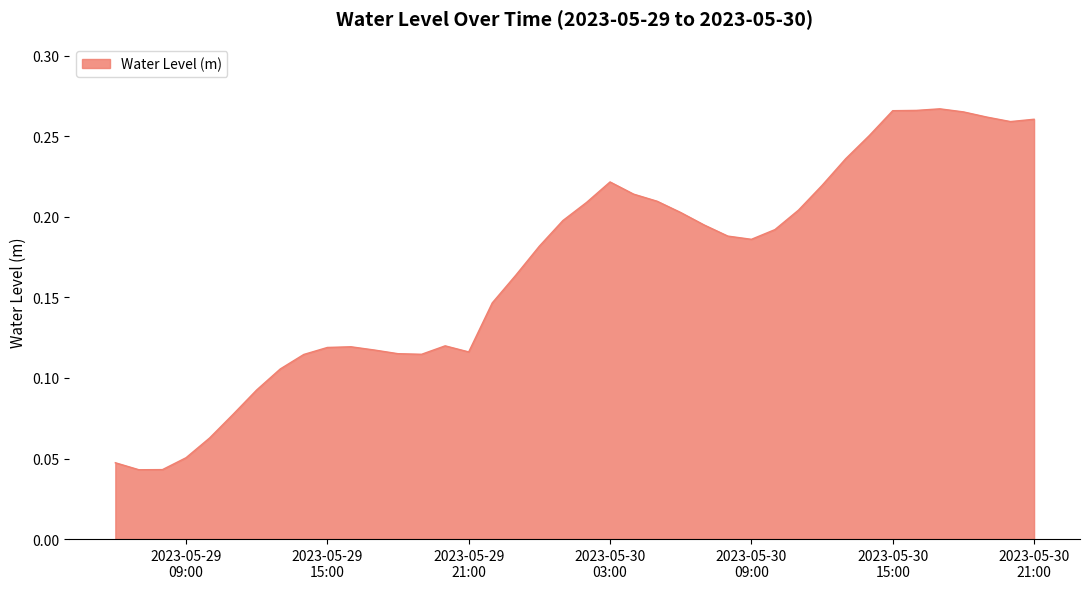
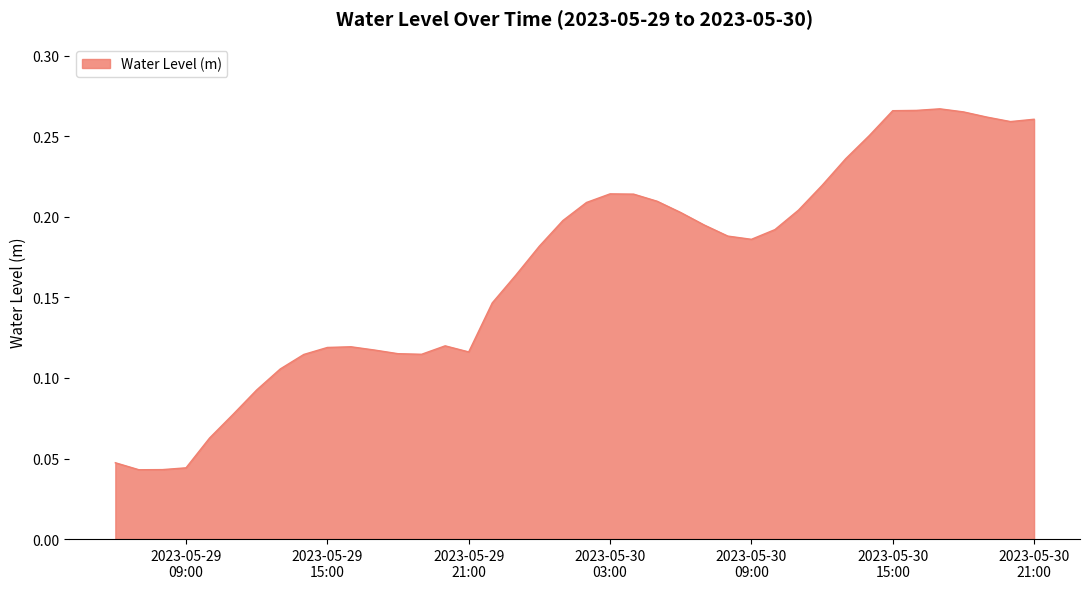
2023-05-29 09:00: 0.050 -> 0.044
2023-05-30 03:00: 0.222 -> 0.214
